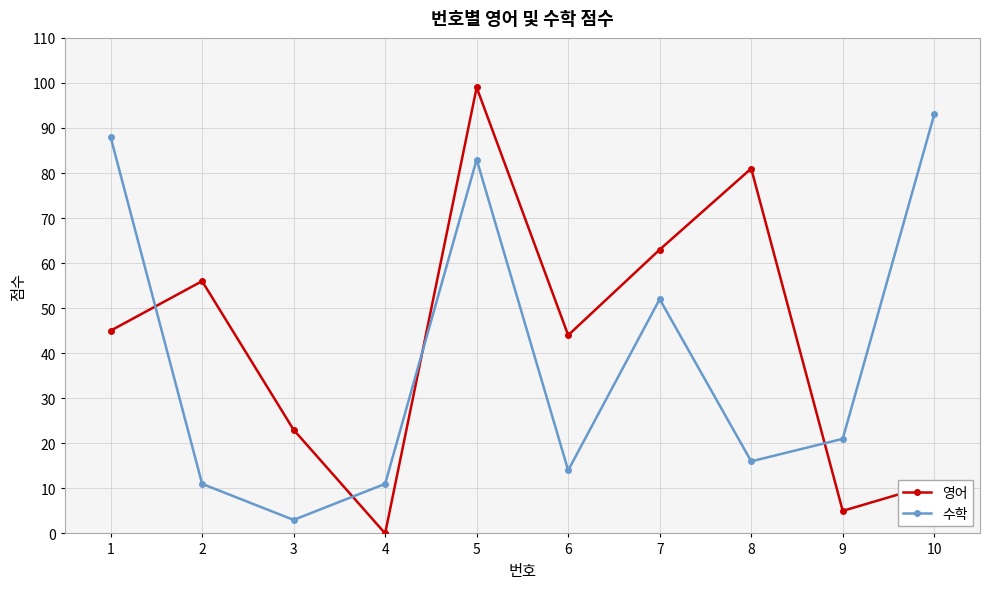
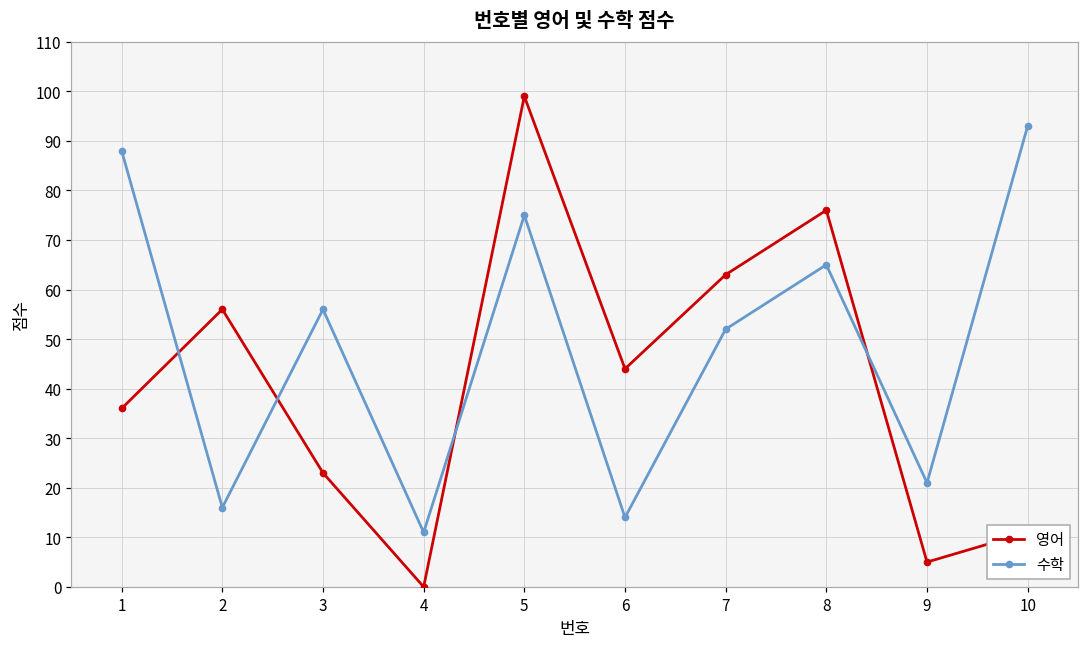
영어, 1: 45 -> 36
수학, 2: 11 -> 16
수학, 3: 3 -> 56
수학, 5: 83 -> 75
영어, 8: 81 -> 76
수학, 8: 16 -> 65
